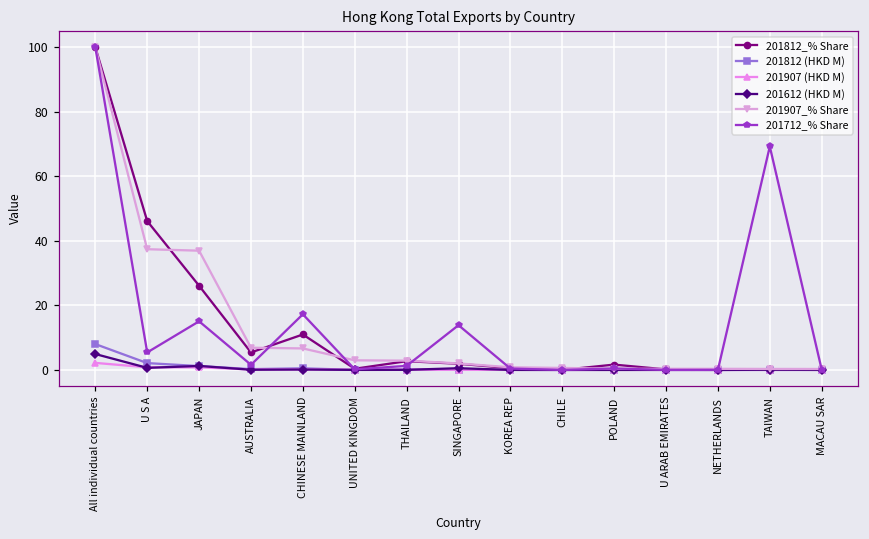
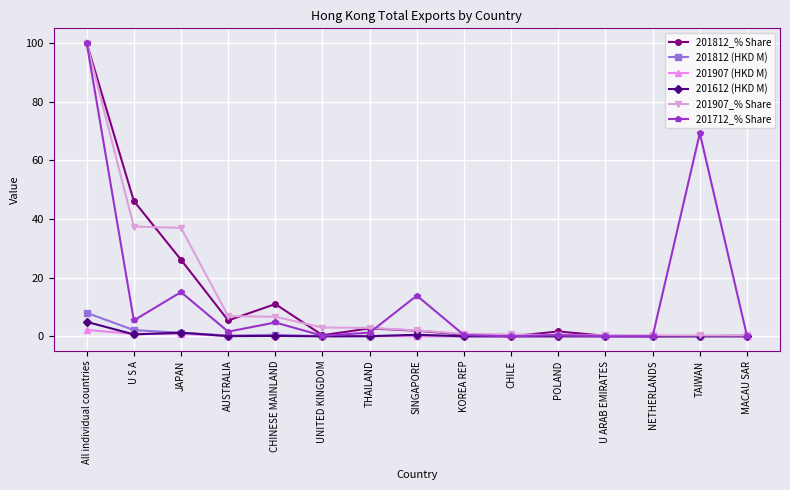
201712_% Share, CHINESE MAINLAND: 17 -> 5
